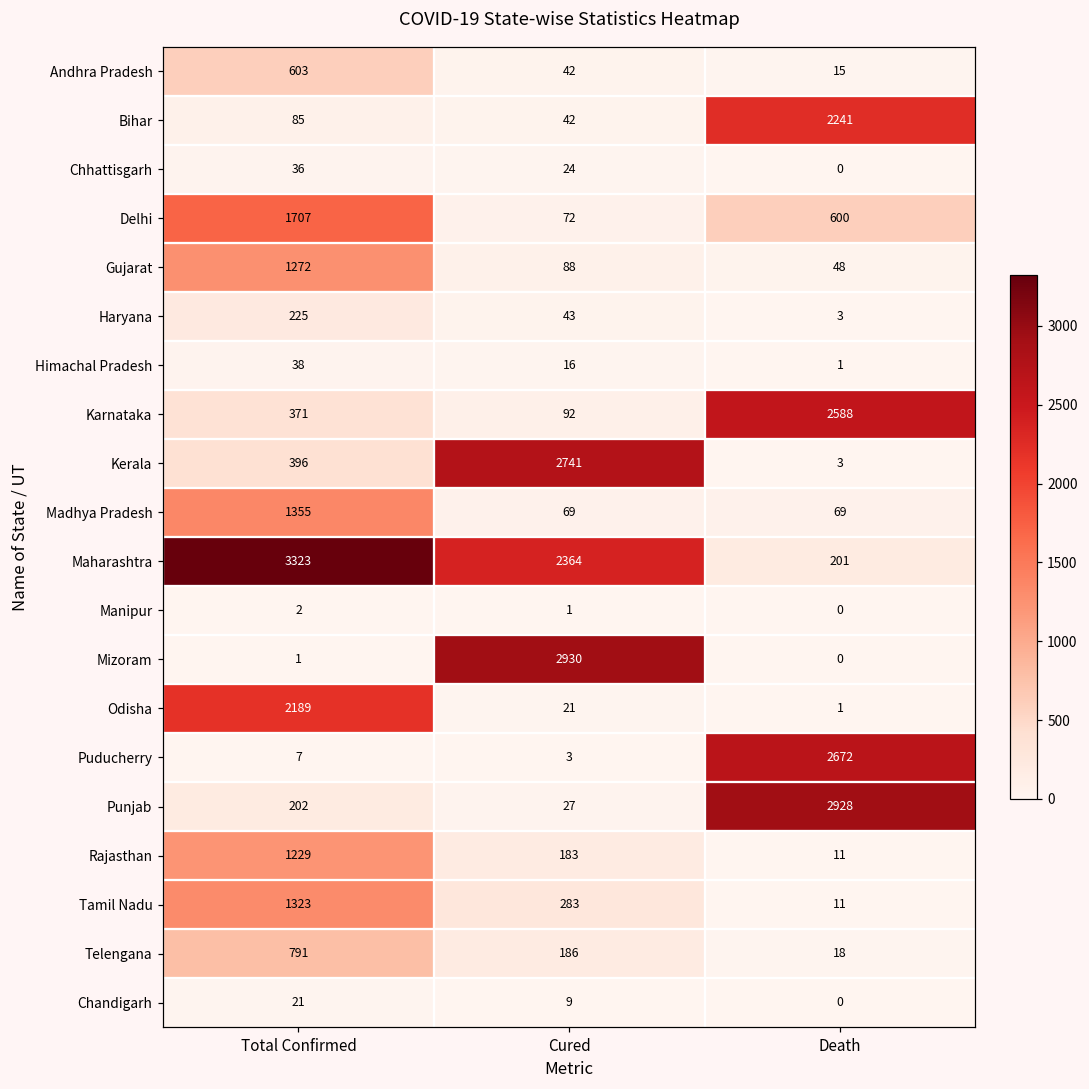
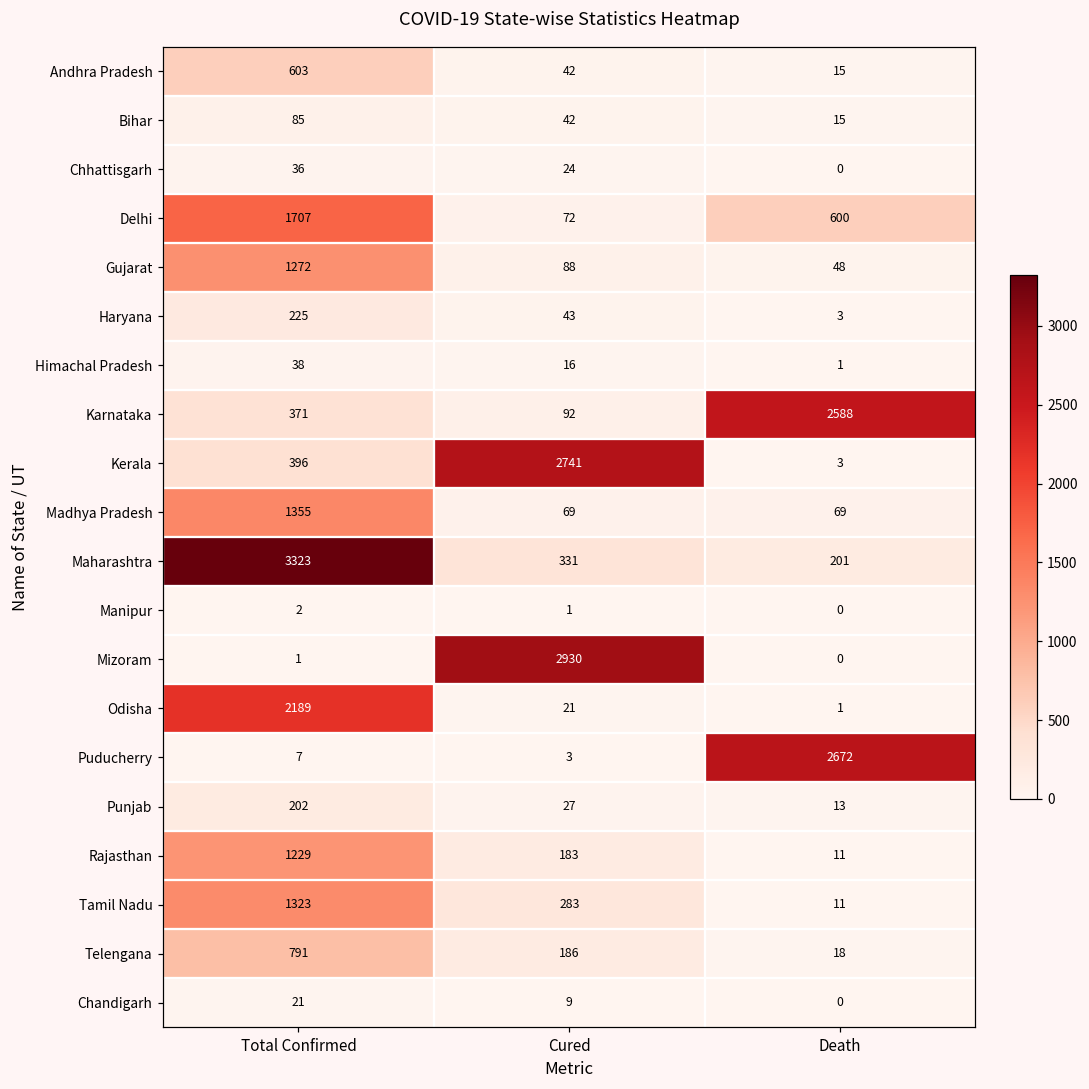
Bihar, Death: 2241 -> 15
Maharashtra, Cured: 2364 -> 331
Punjab, Death: 2928 -> 13
